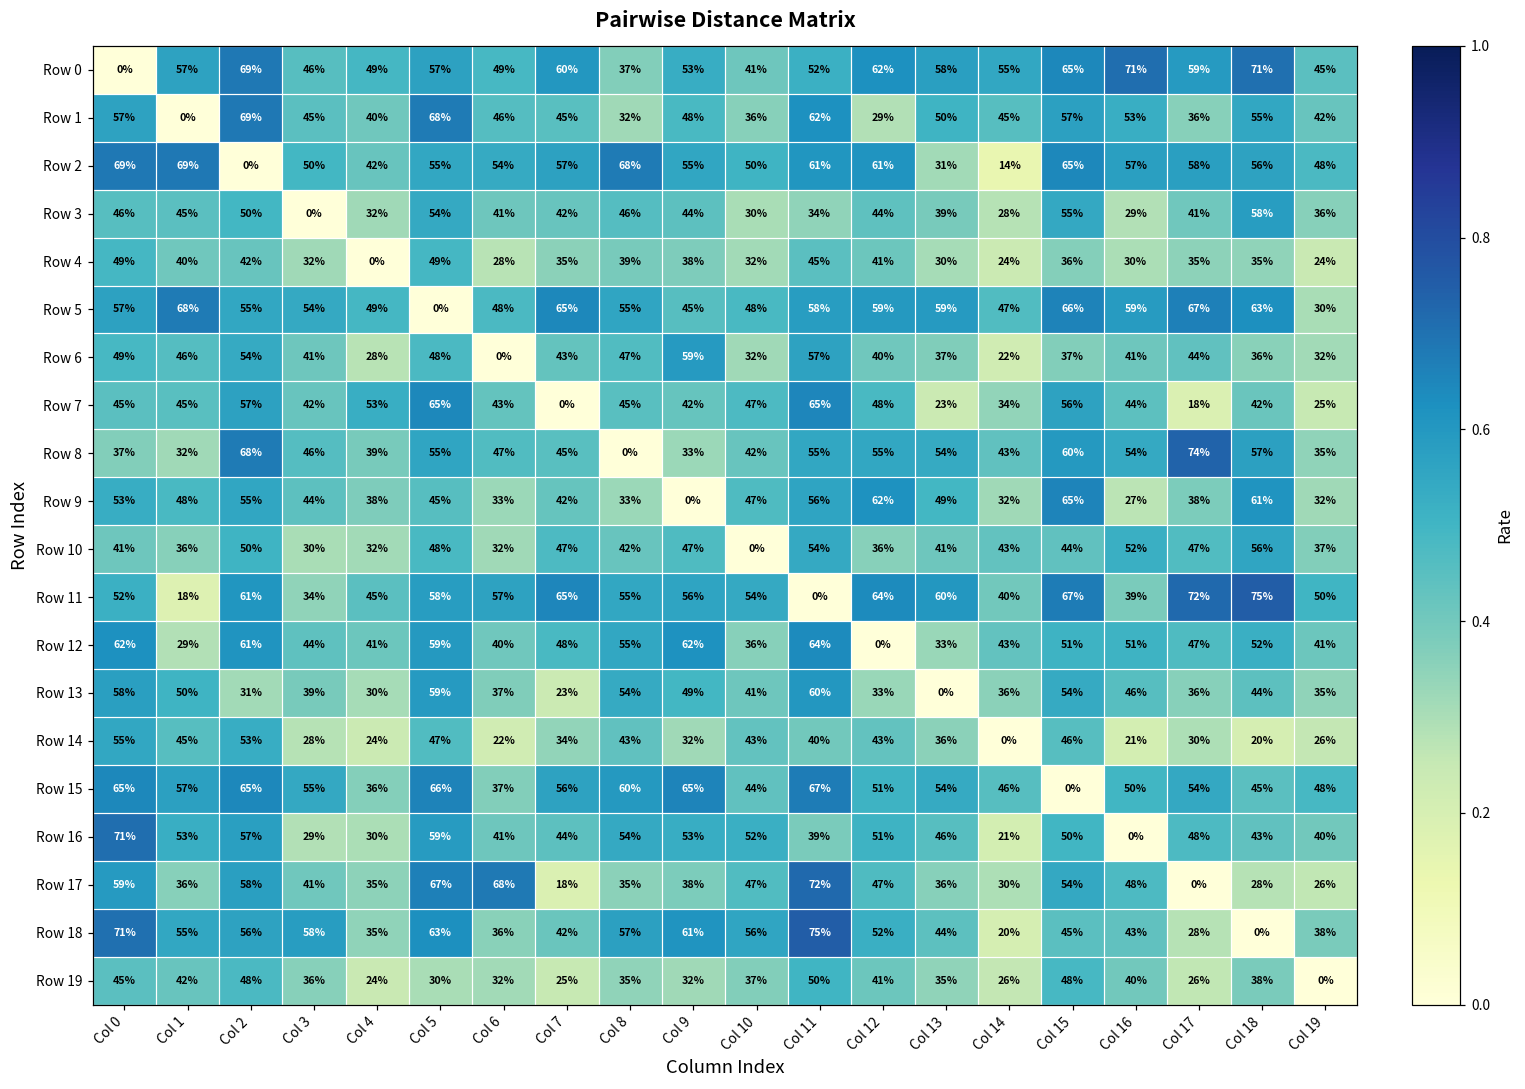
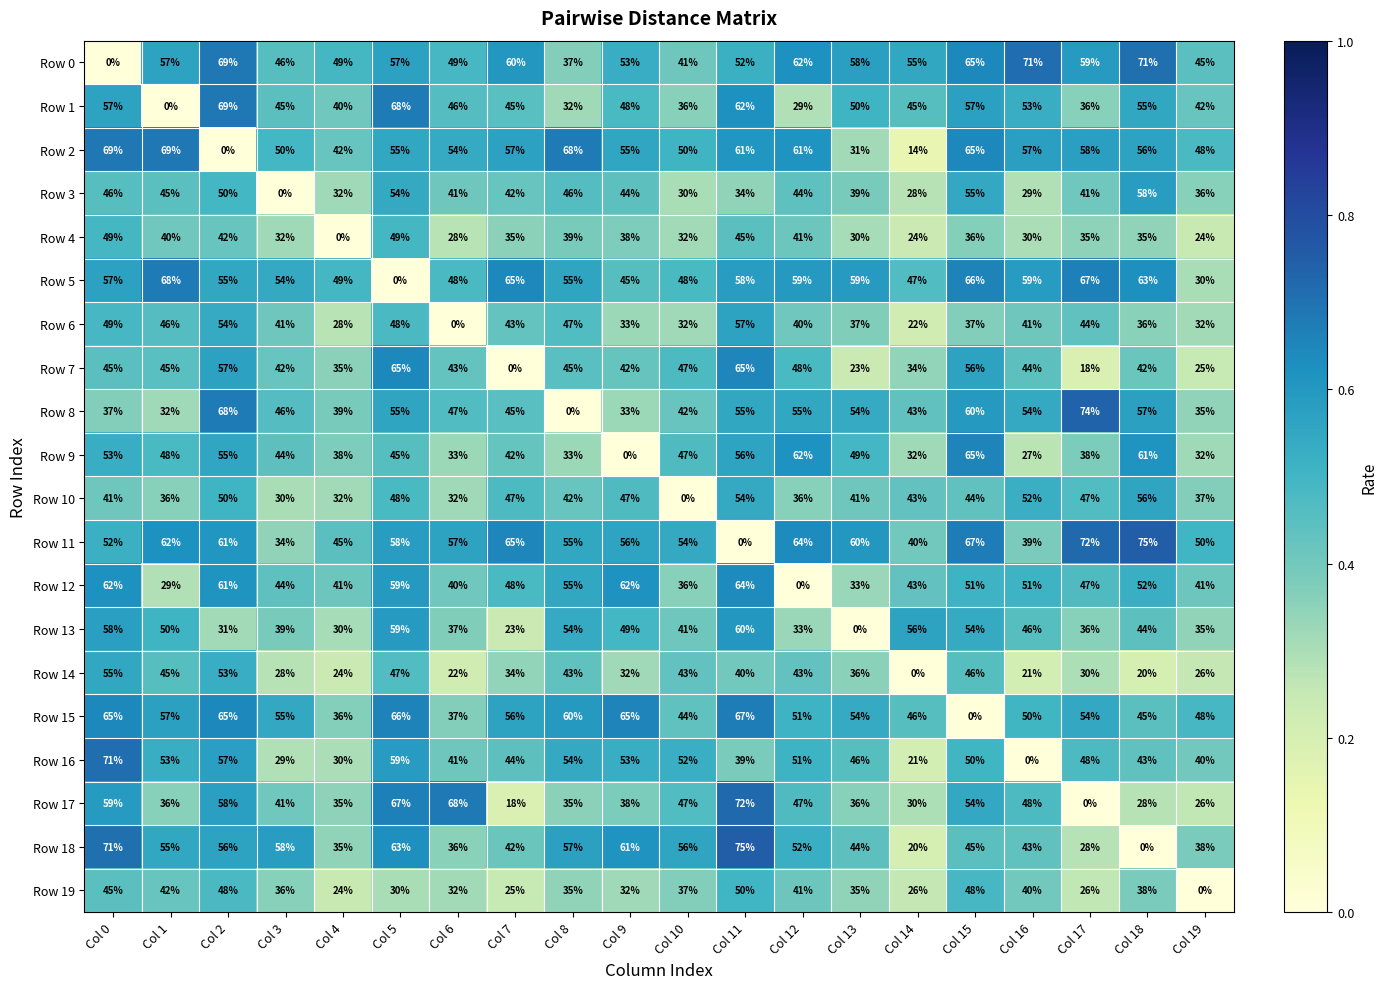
Row 6, Col 9: 59% -> 33%
Row 7, Col 4: 53% -> 35%
Row 11, Col 1: 18% -> 62%
Row 13, Col 14: 36% -> 56%
